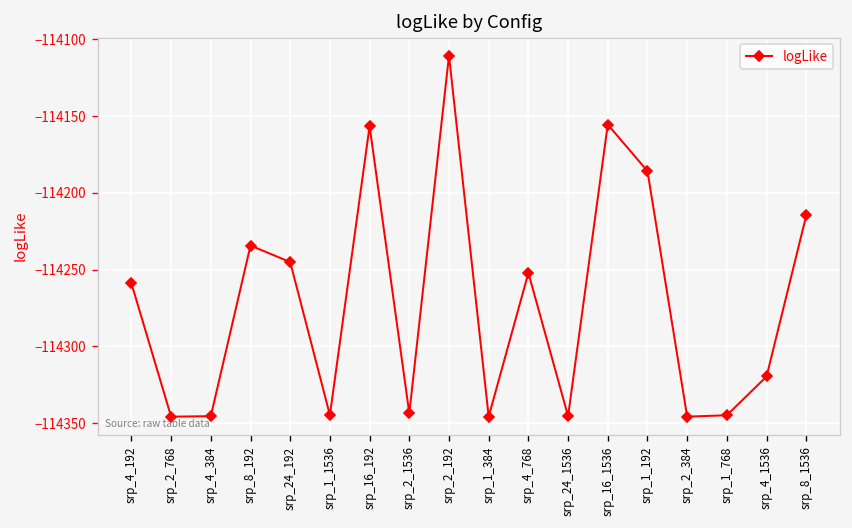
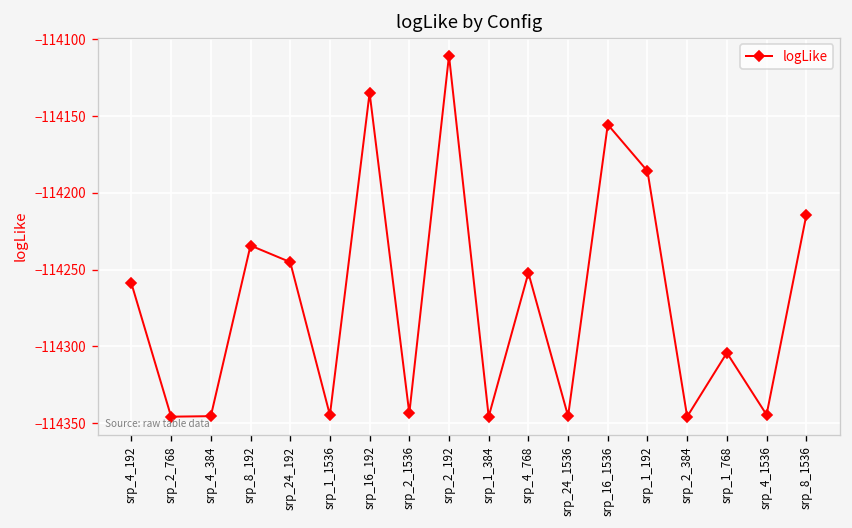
srp_16_192: -114157 -> -114135
srp_1_768: -114345 -> -114304
srp_4_1536: -114320 -> -114344
